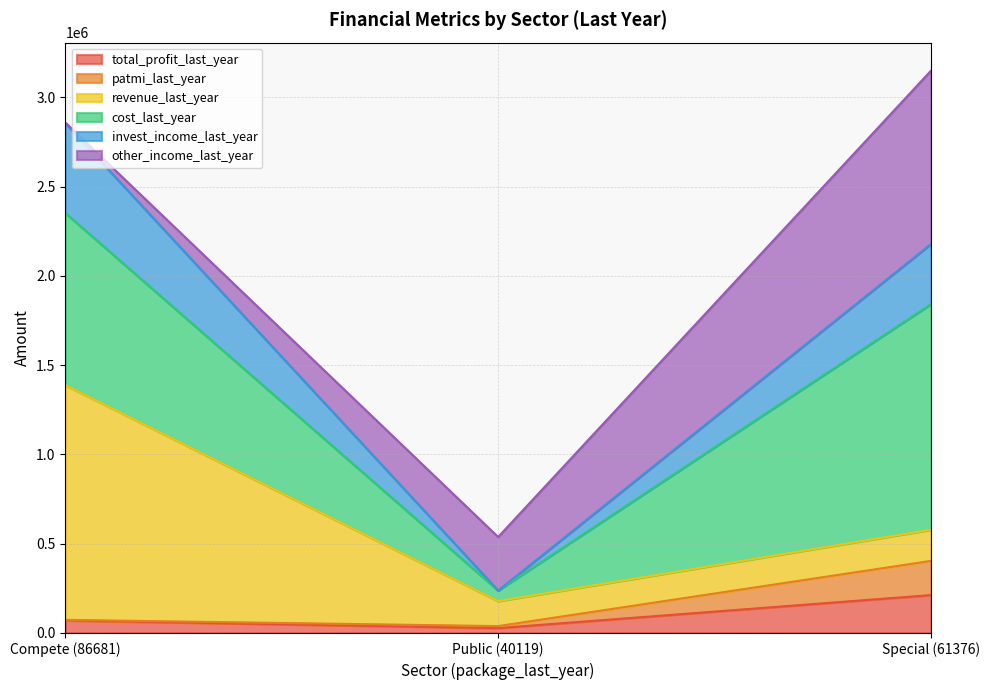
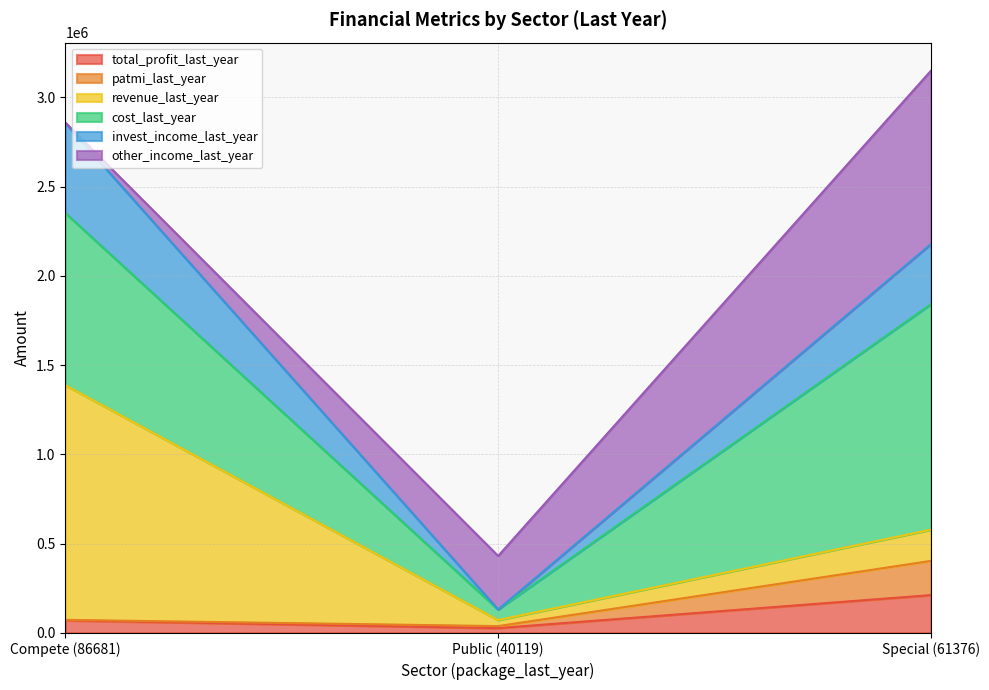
revenue_last_year, Public (40119): 140000 -> 30000
